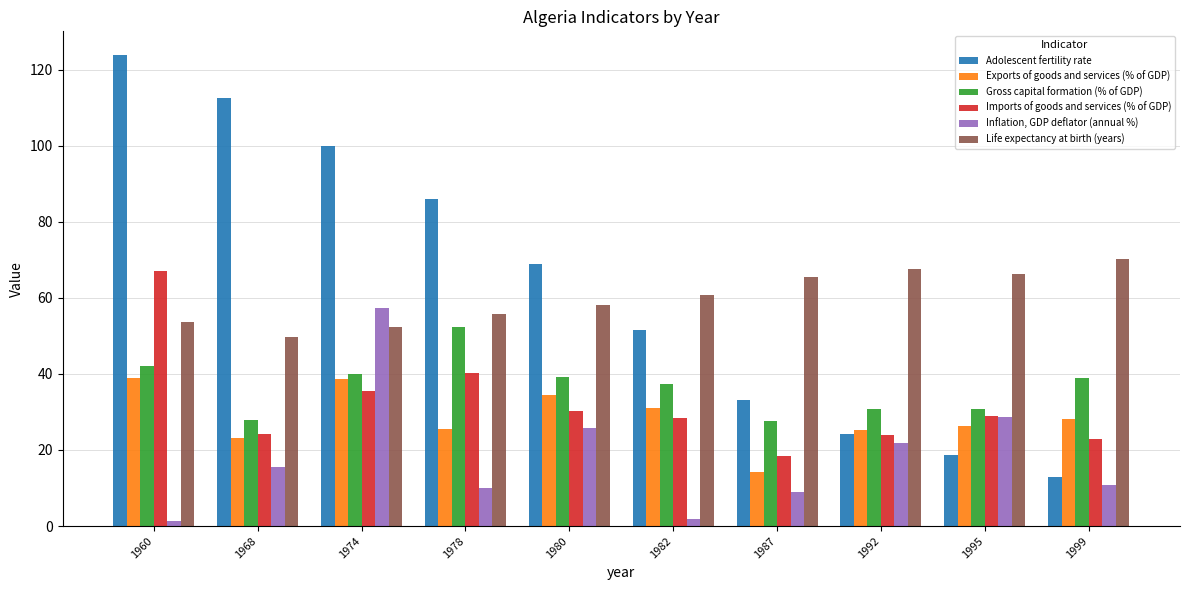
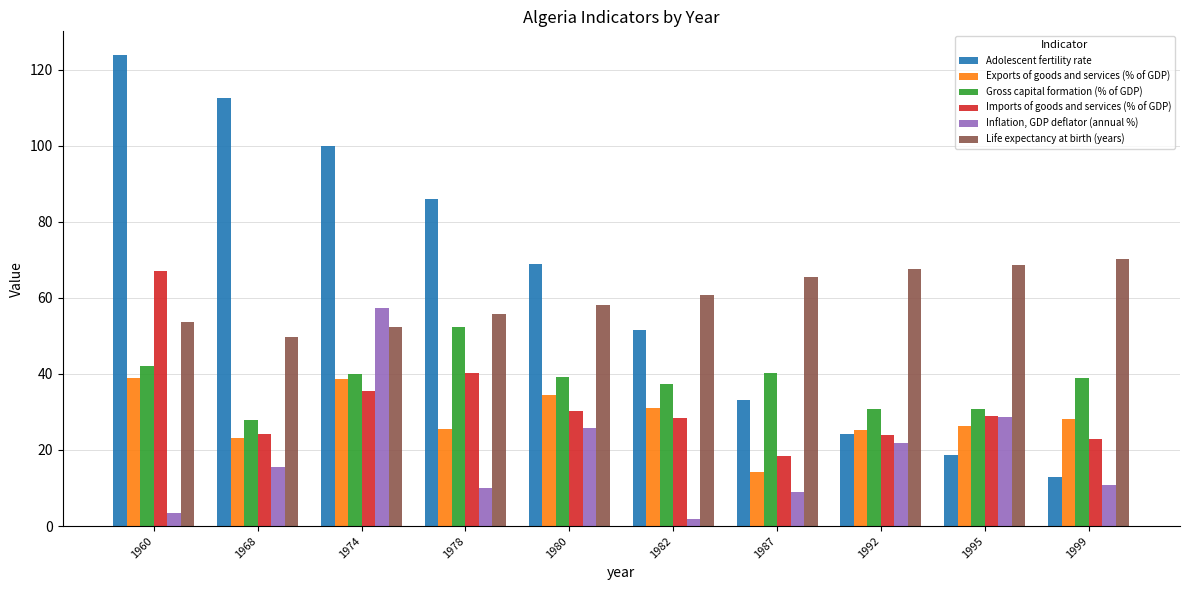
Inflation, GDP deflator (annual %), 1960: 1 -> 3
Gross capital formation (% of GDP), 1987: 28 -> 40
Life expectancy at birth (years), 1995: 66 -> 69
